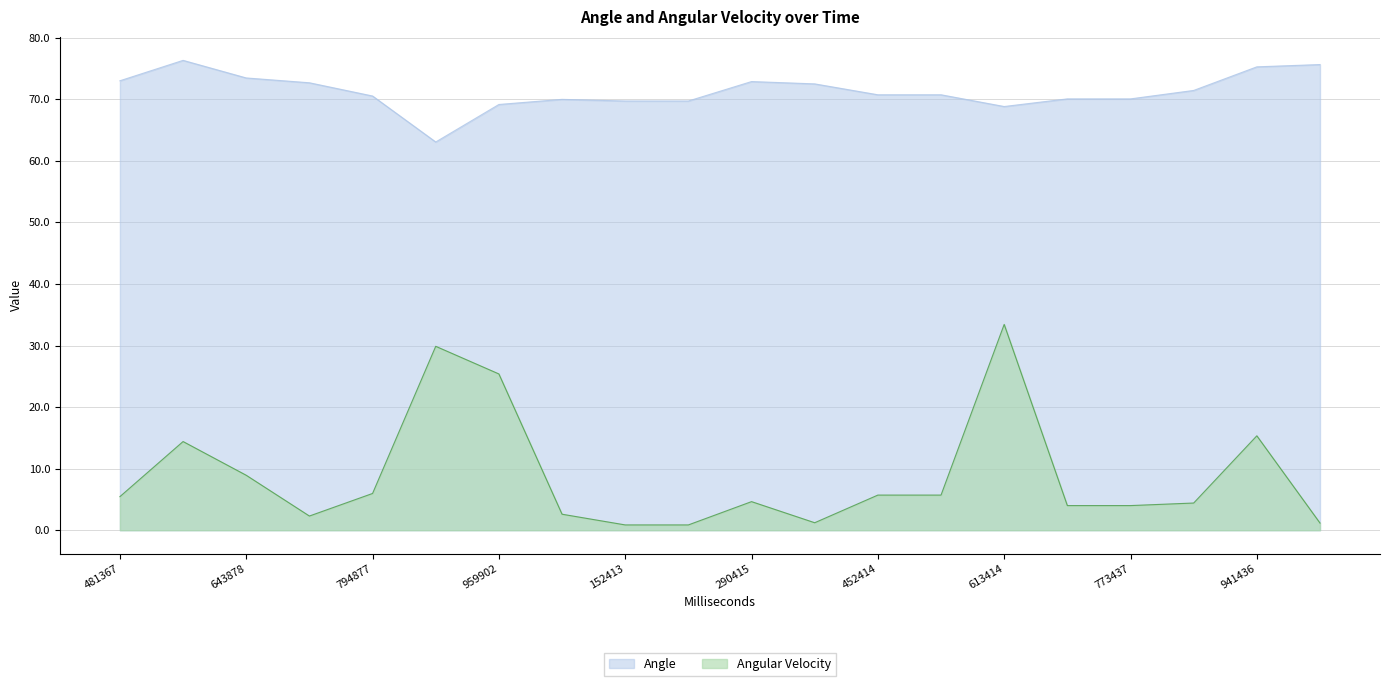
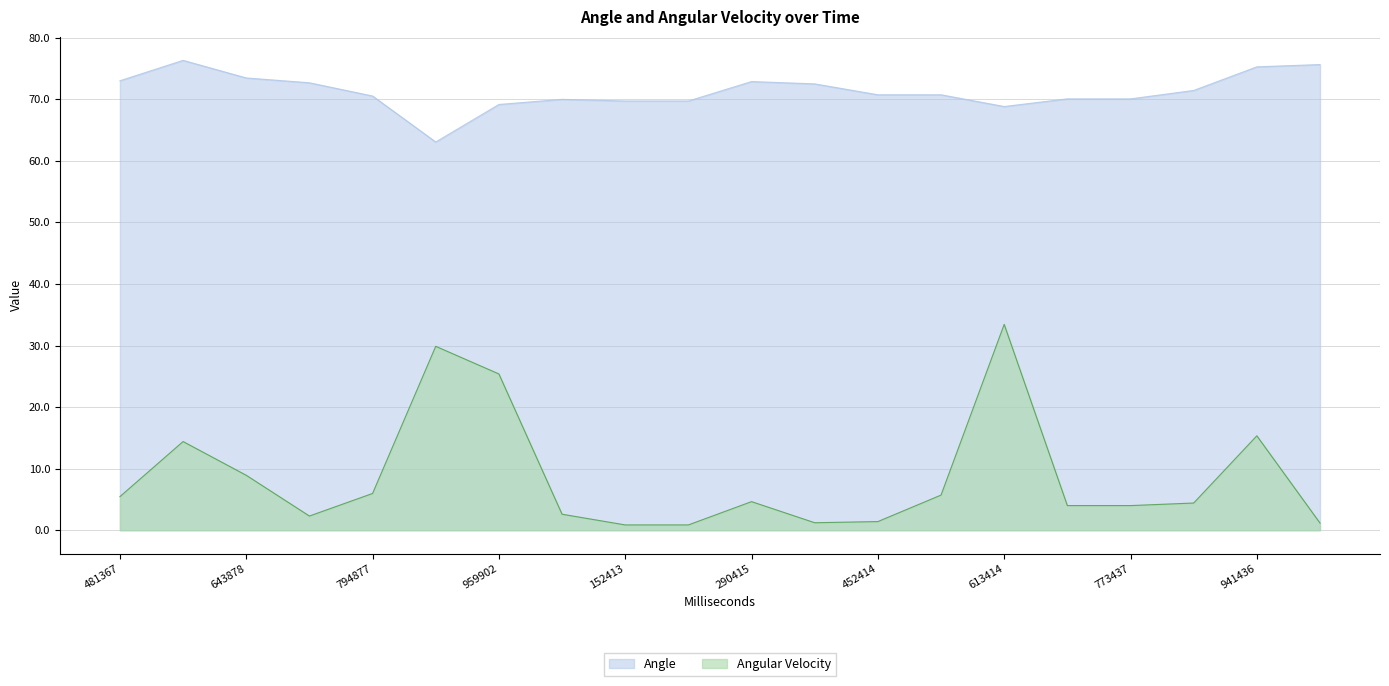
Angular Velocity, 452414: 6 -> 1
